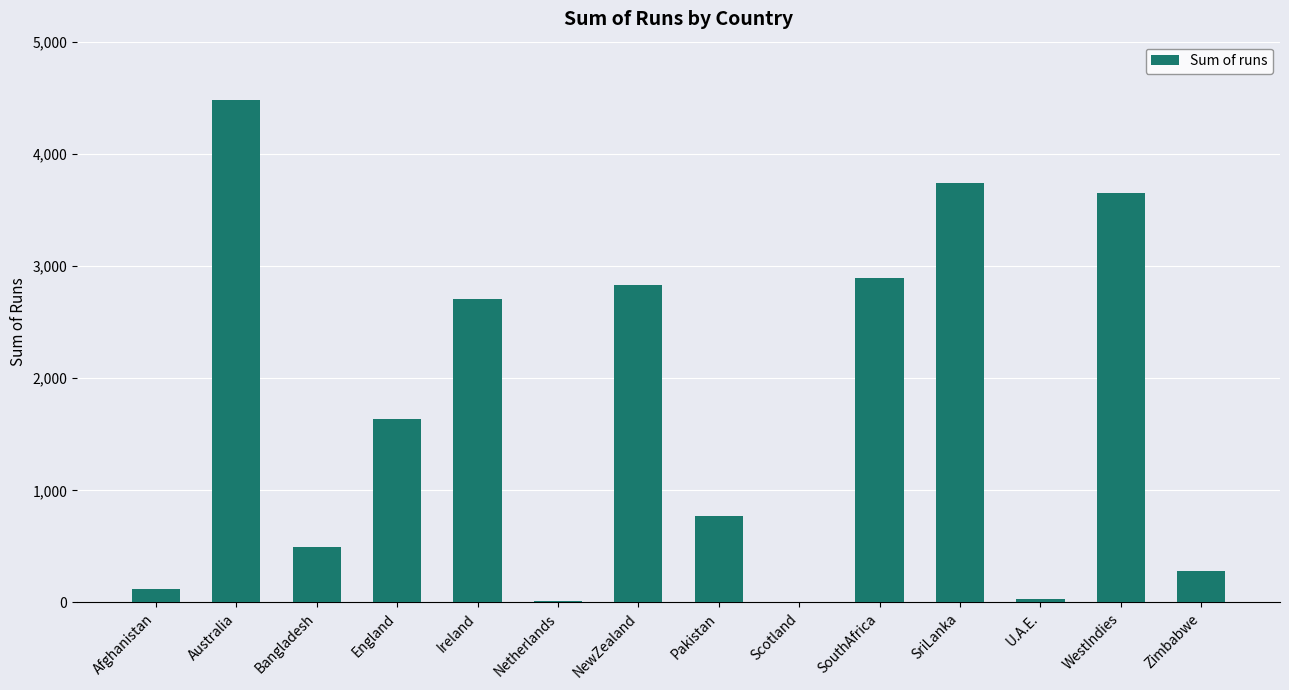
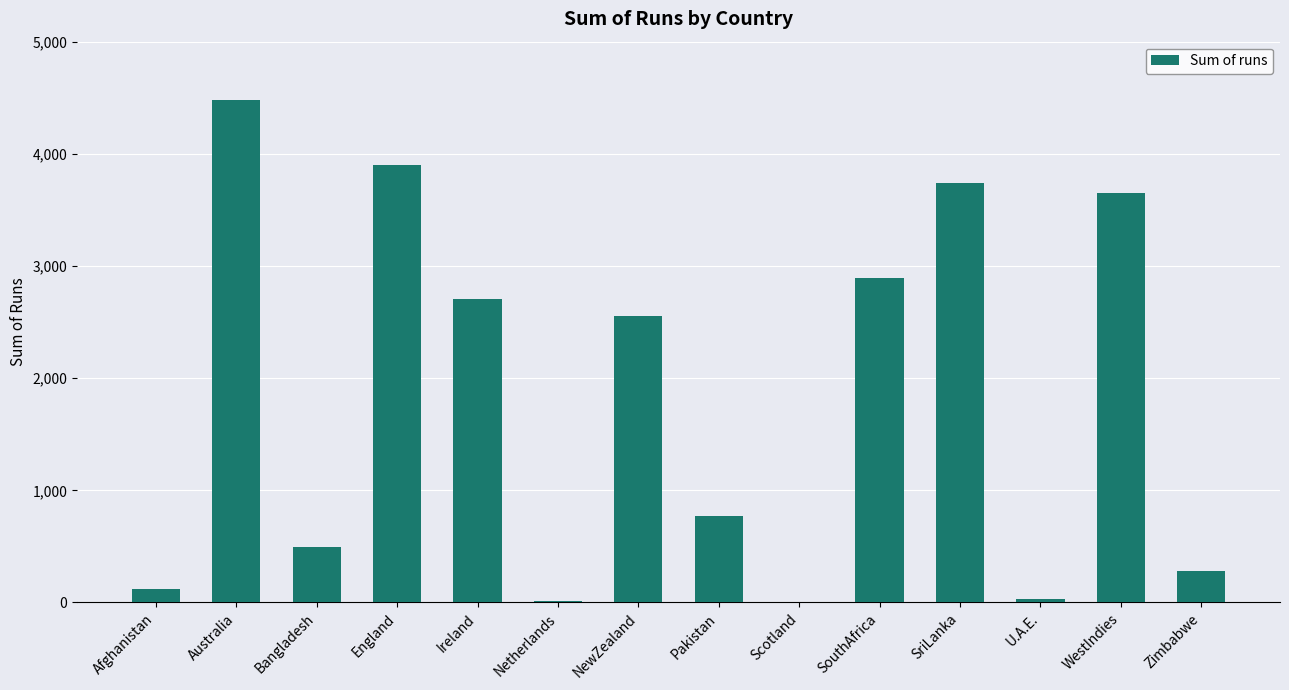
England: 1,640 -> 3,900
NewZealand: 2,830 -> 2,560
